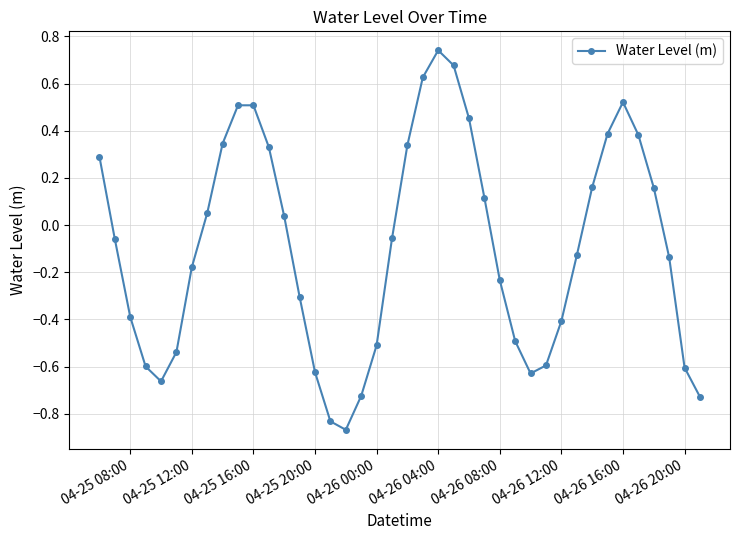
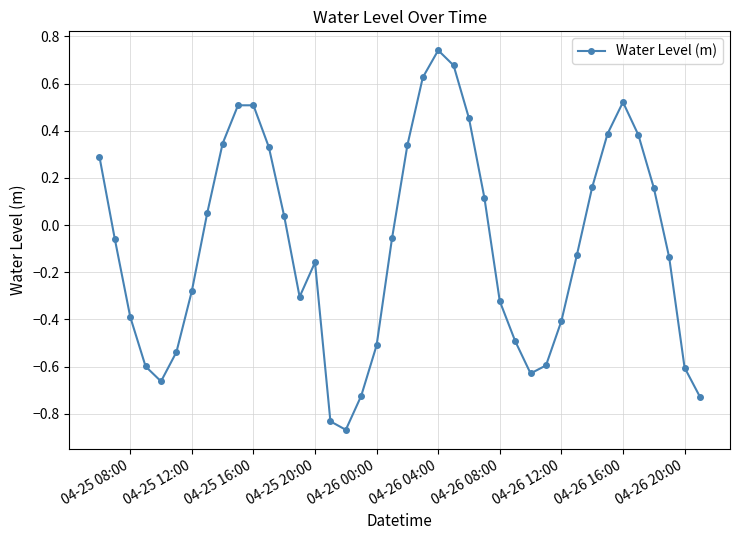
04-25 12:00: -0.18 -> -0.28
04-25 20:00: -0.62 -> -0.16
04-26 08:00: -0.23 -> -0.32
